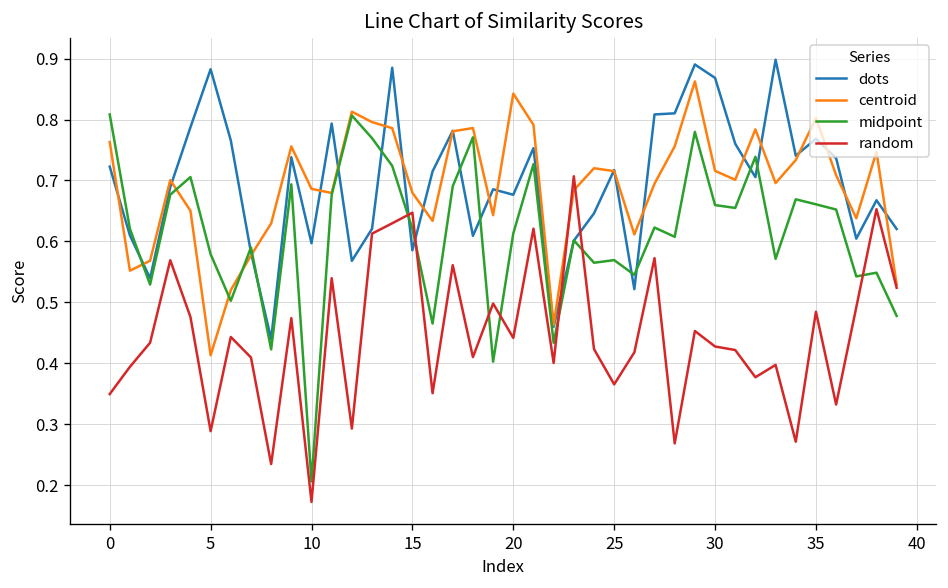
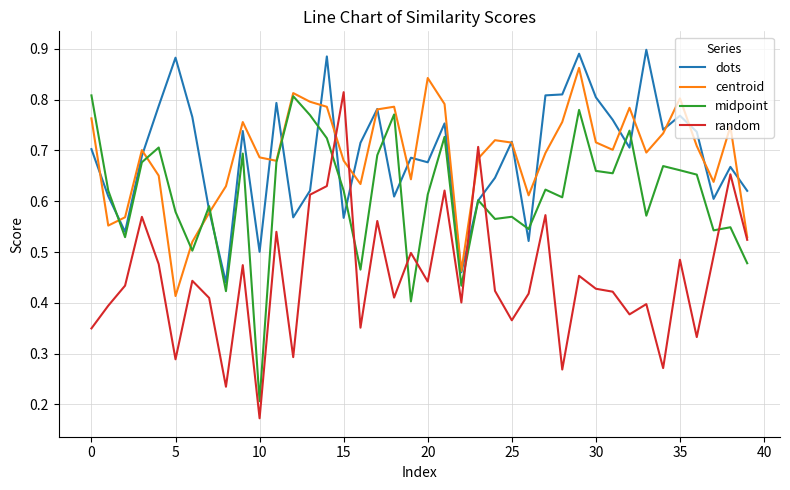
dots, 0: 0.72 -> 0.70
dots, 10: 0.60 -> 0.50
dots, 15: 0.59 -> 0.57
random, 15: 0.65 -> 0.81
dots, 30: 0.87 -> 0.80
